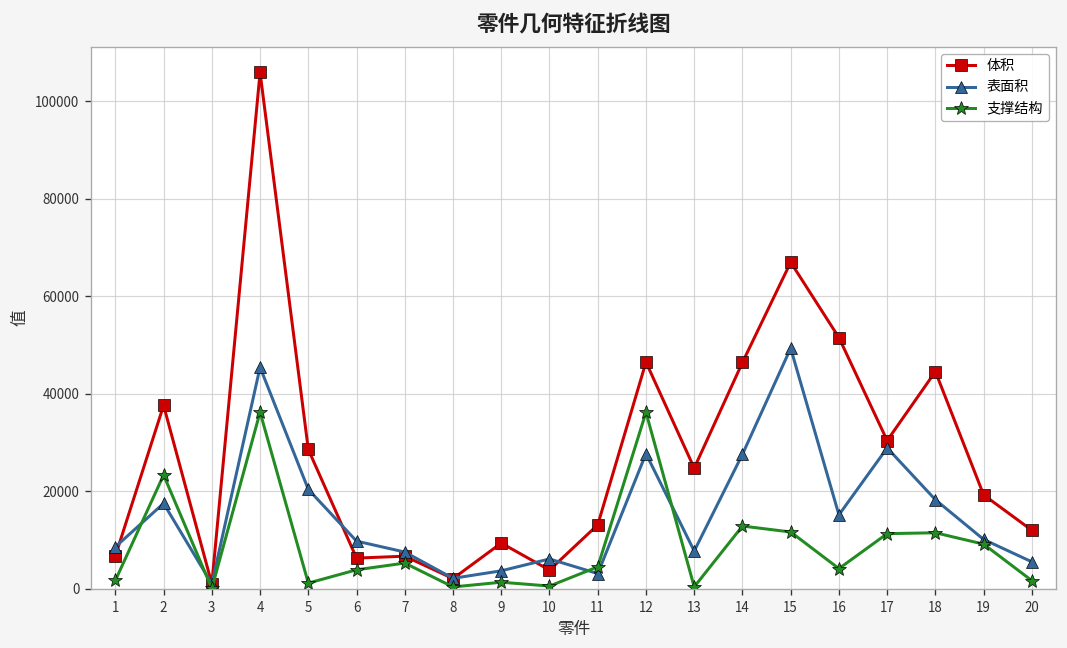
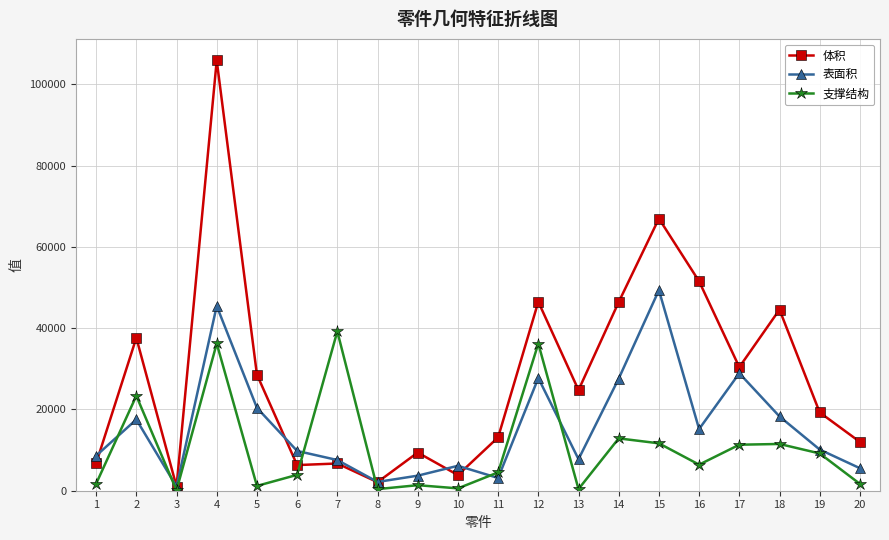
支撑结构, 7: 5000 -> 39000
支撑结构, 16: 4000 -> 6000
